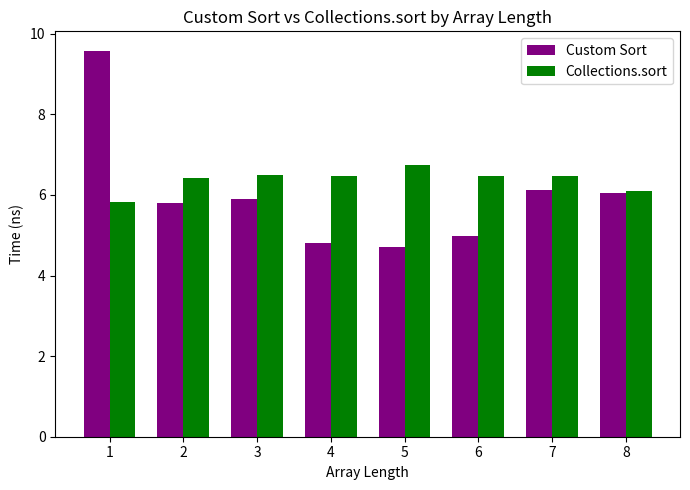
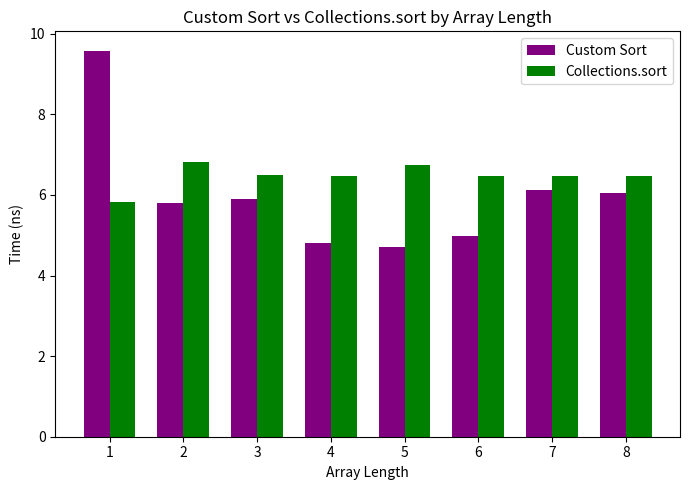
Collections.sort, 2: 6.4 -> 6.8
Collections.sort, 8: 6.1 -> 6.5
